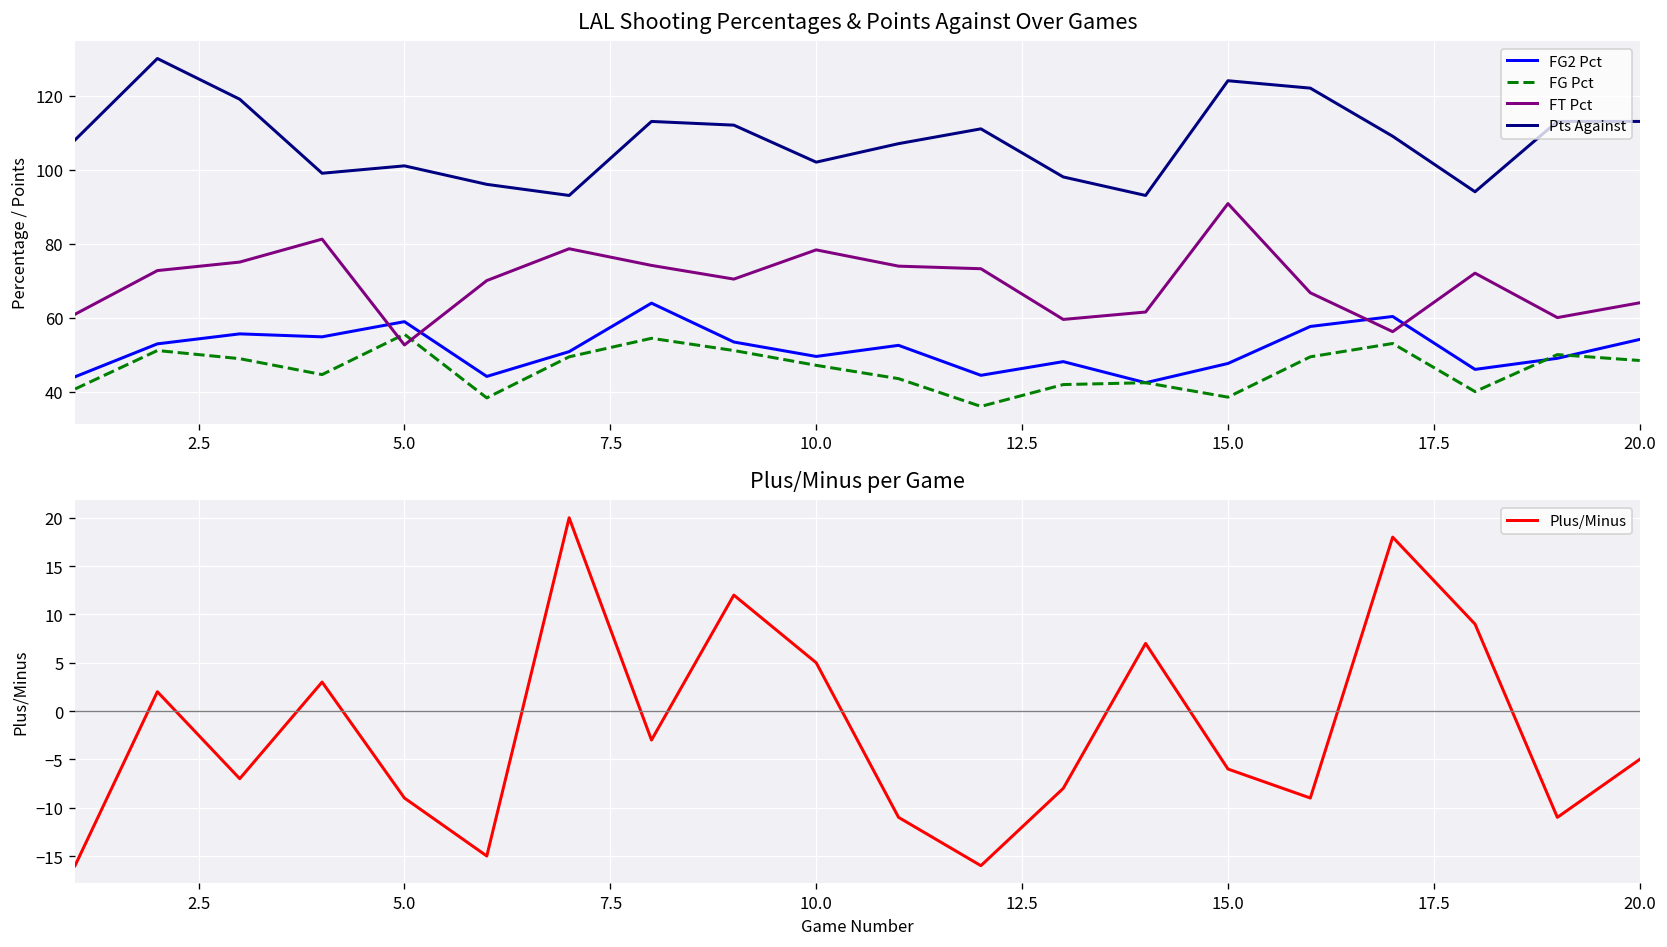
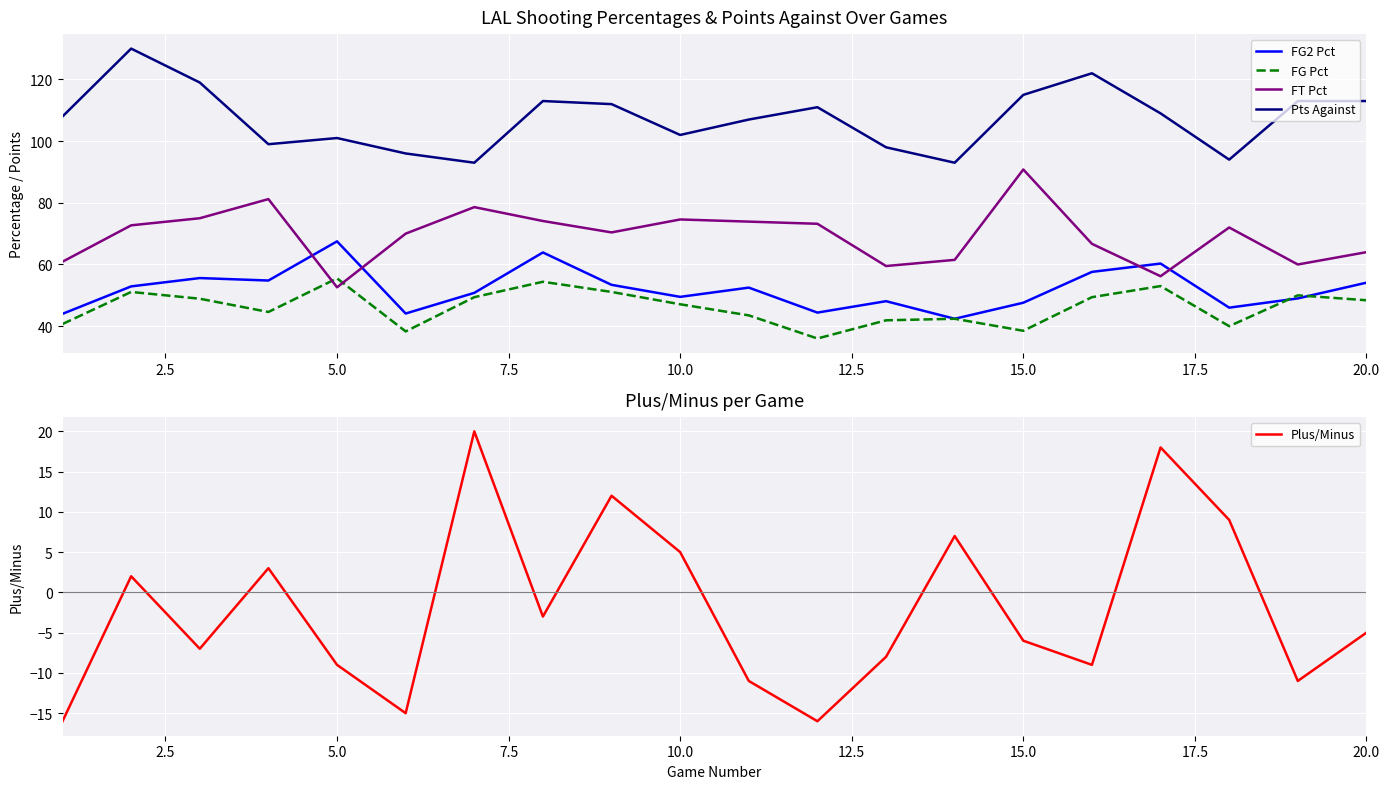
LAL Shooting Percentages & Points Against Over Games, FG2 Pct, 5.0: 59 -> 68
LAL Shooting Percentages & Points Against Over Games, FT Pct, 10.0: 78 -> 75
LAL Shooting Percentages & Points Against Over Games, Pts Against, 15.0: 124 -> 115
